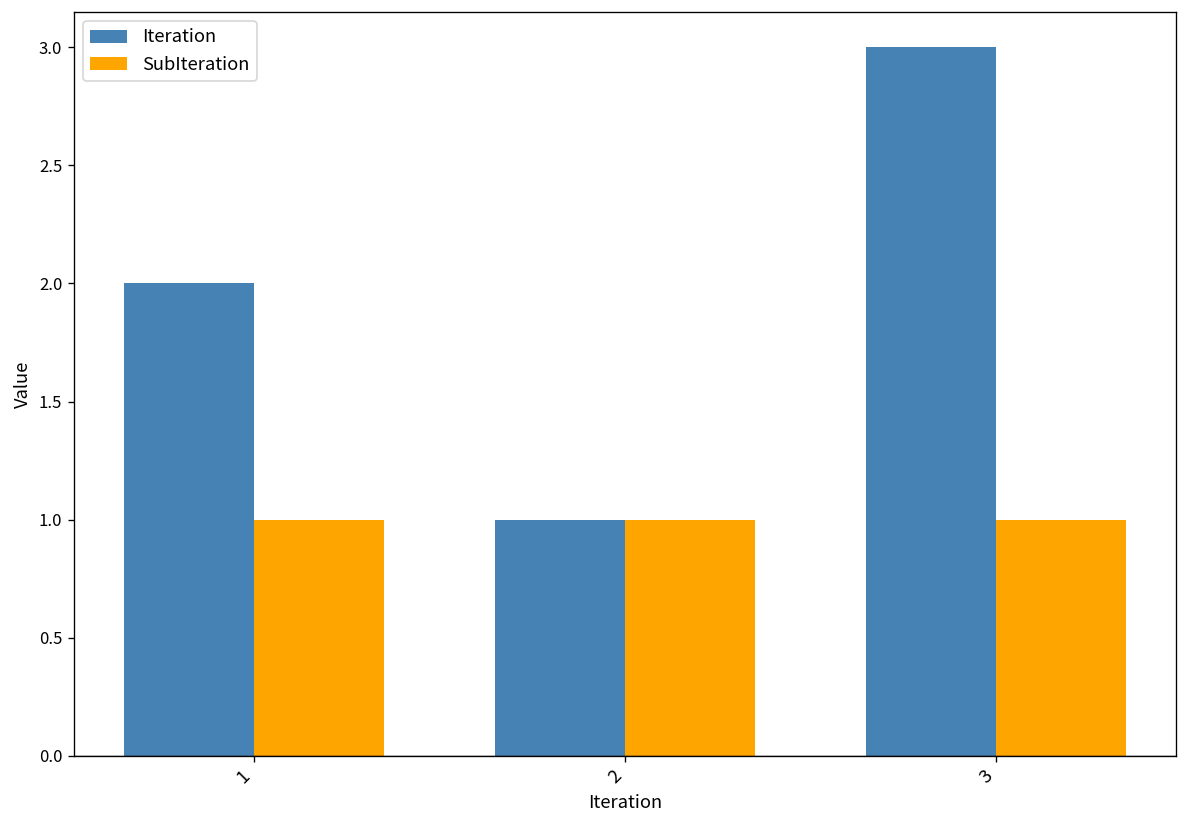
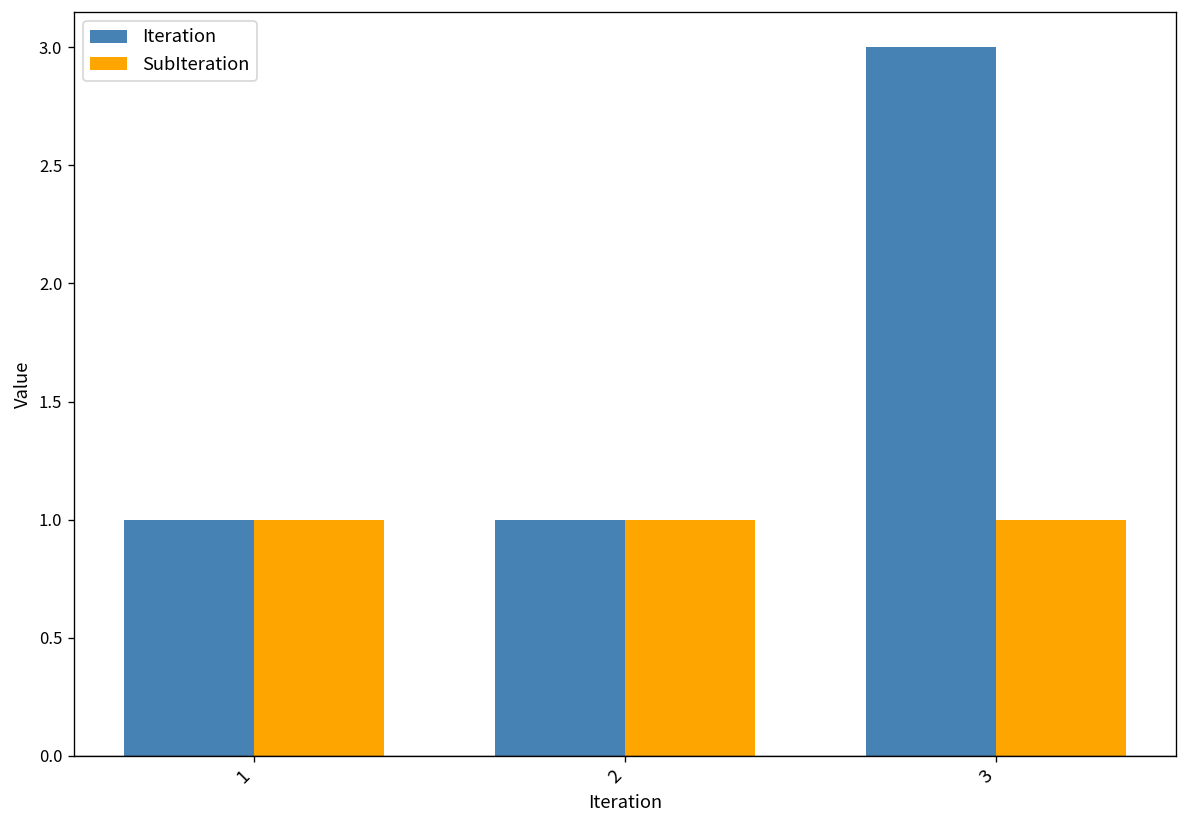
Iteration, 1: 2 -> 1
